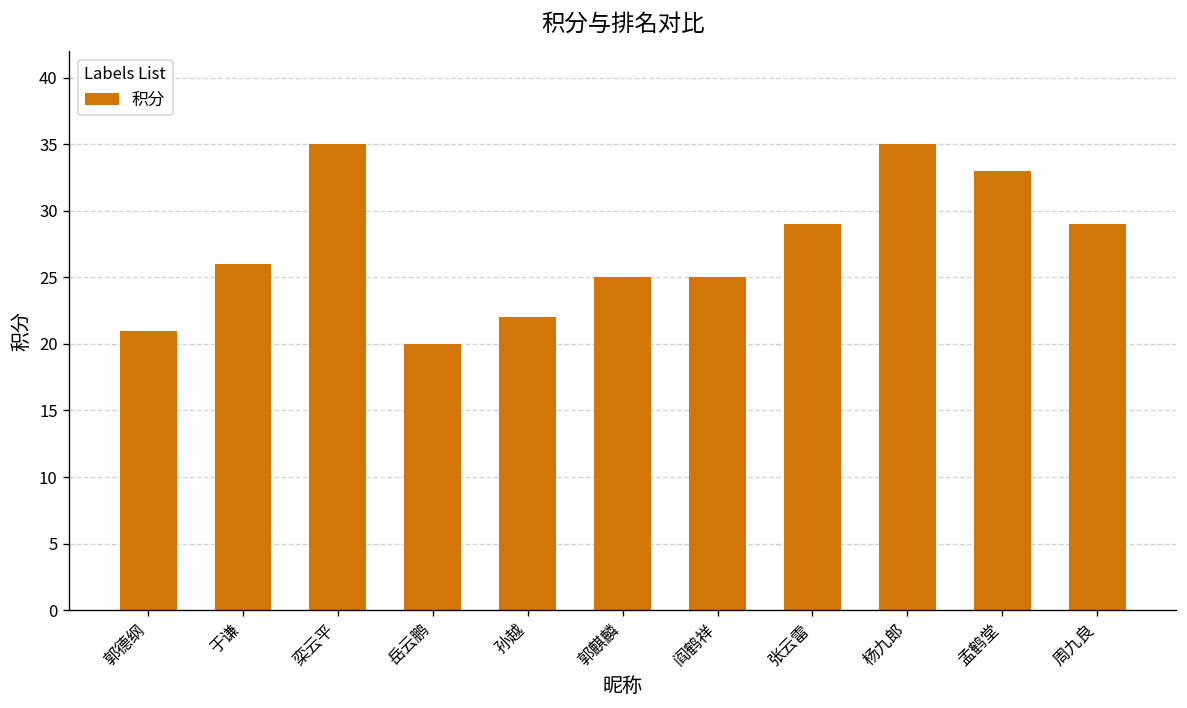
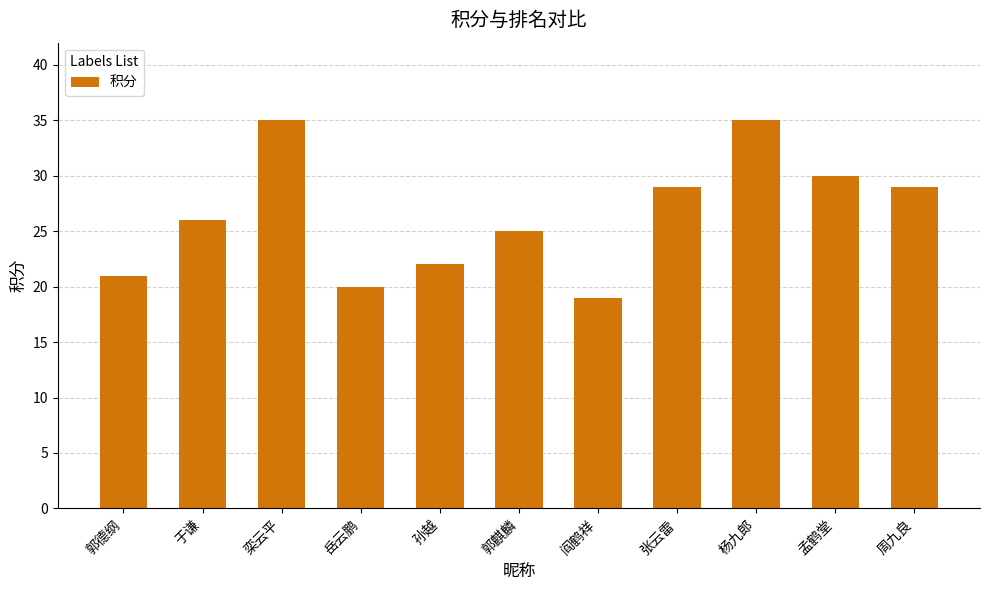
阎鹤祥: 25 -> 19
孟鹤堂: 33 -> 30
